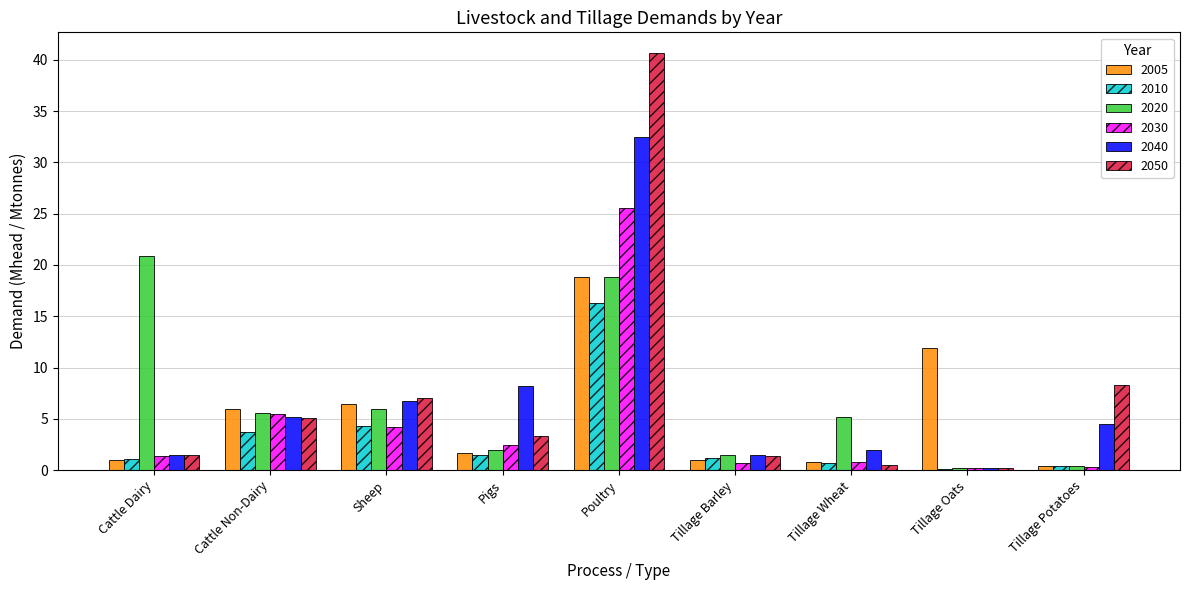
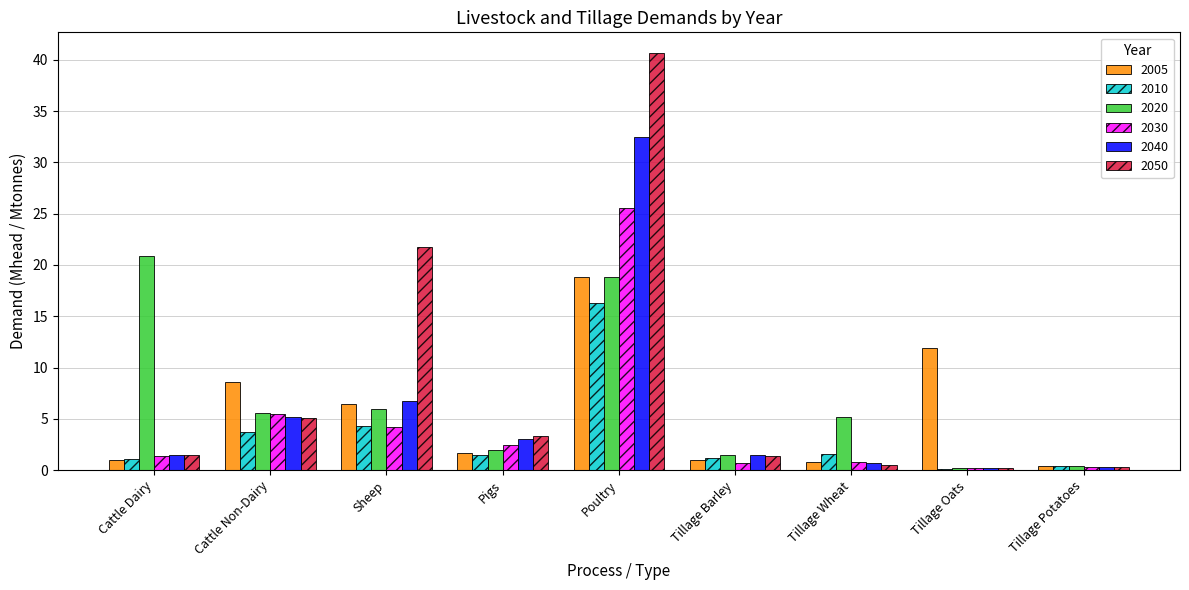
2005, Cattle Non-Dairy: 5.9 -> 8.6
2050, Sheep: 7.1 -> 21.7
2040, Pigs: 8.2 -> 3.1
2010, Tillage Wheat: 0.7 -> 1.6
2040, Tillage Wheat: 2.0 -> 0.7
2040, Tillage Potatoes: 4.5 -> 0.3
2050, Tillage Potatoes: 8.3 -> 0.3
